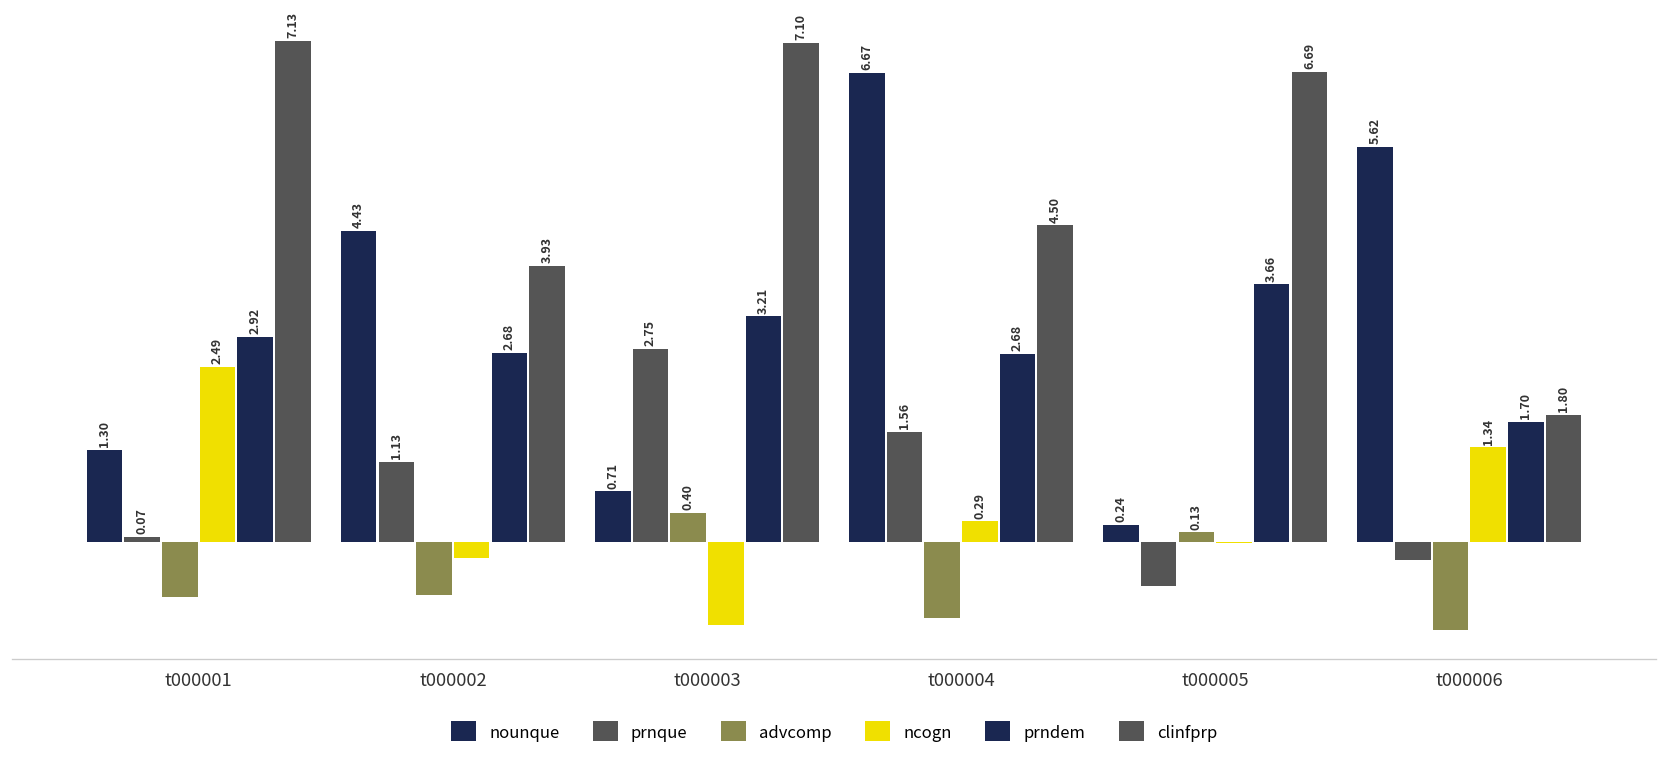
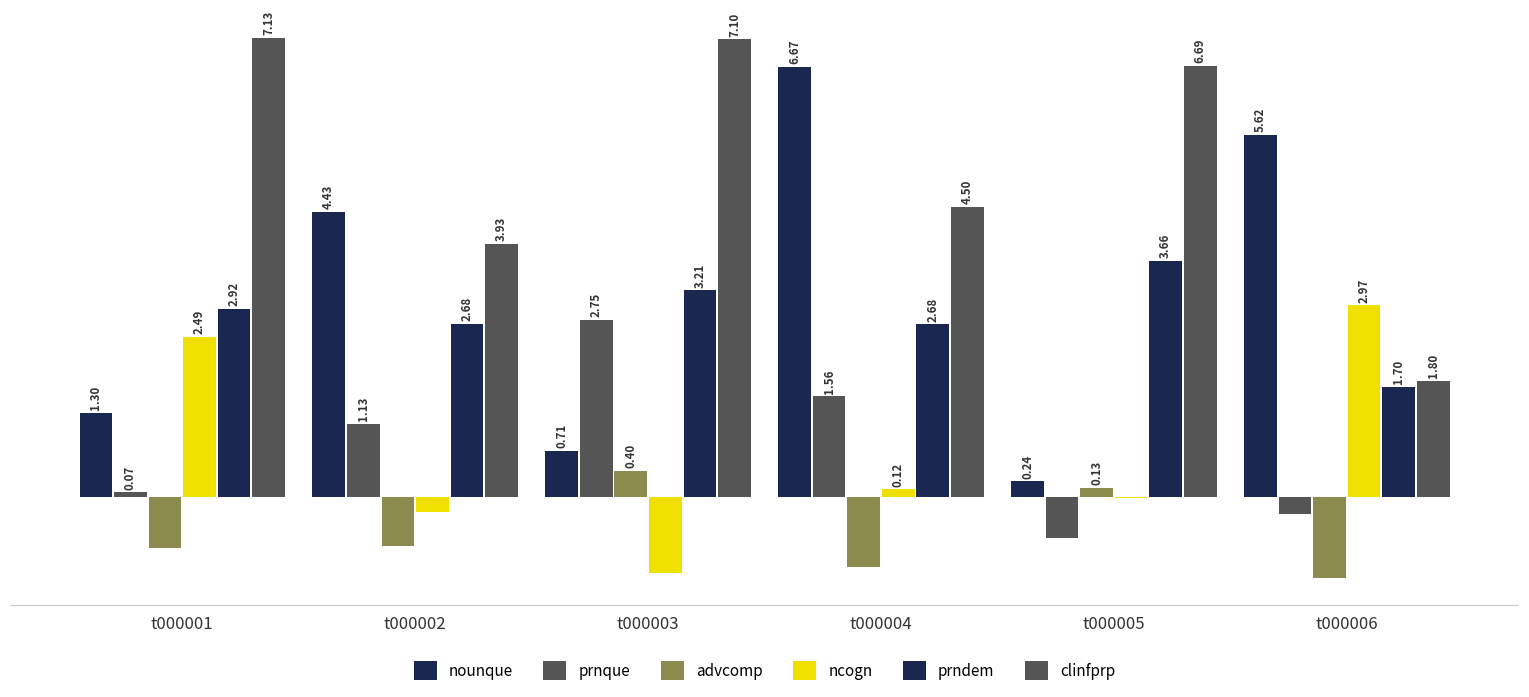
ncogn, t000004: 0.29 -> 0.12
ncogn, t000006: 1.34 -> 2.97
